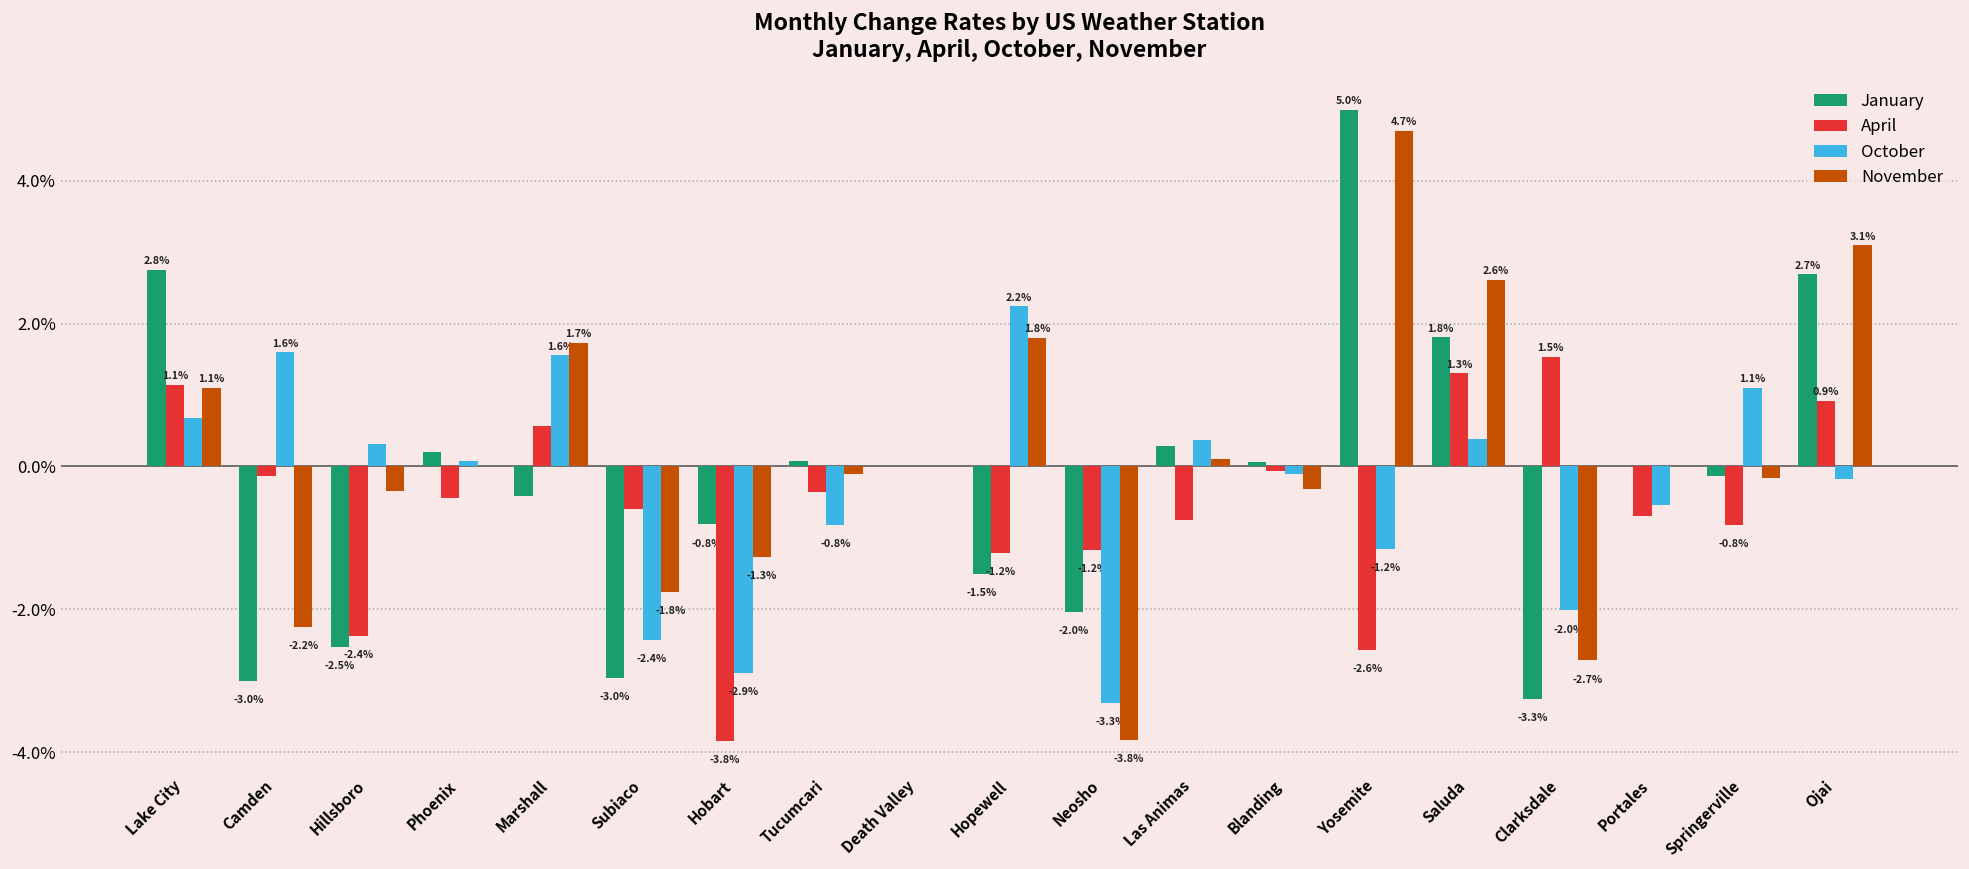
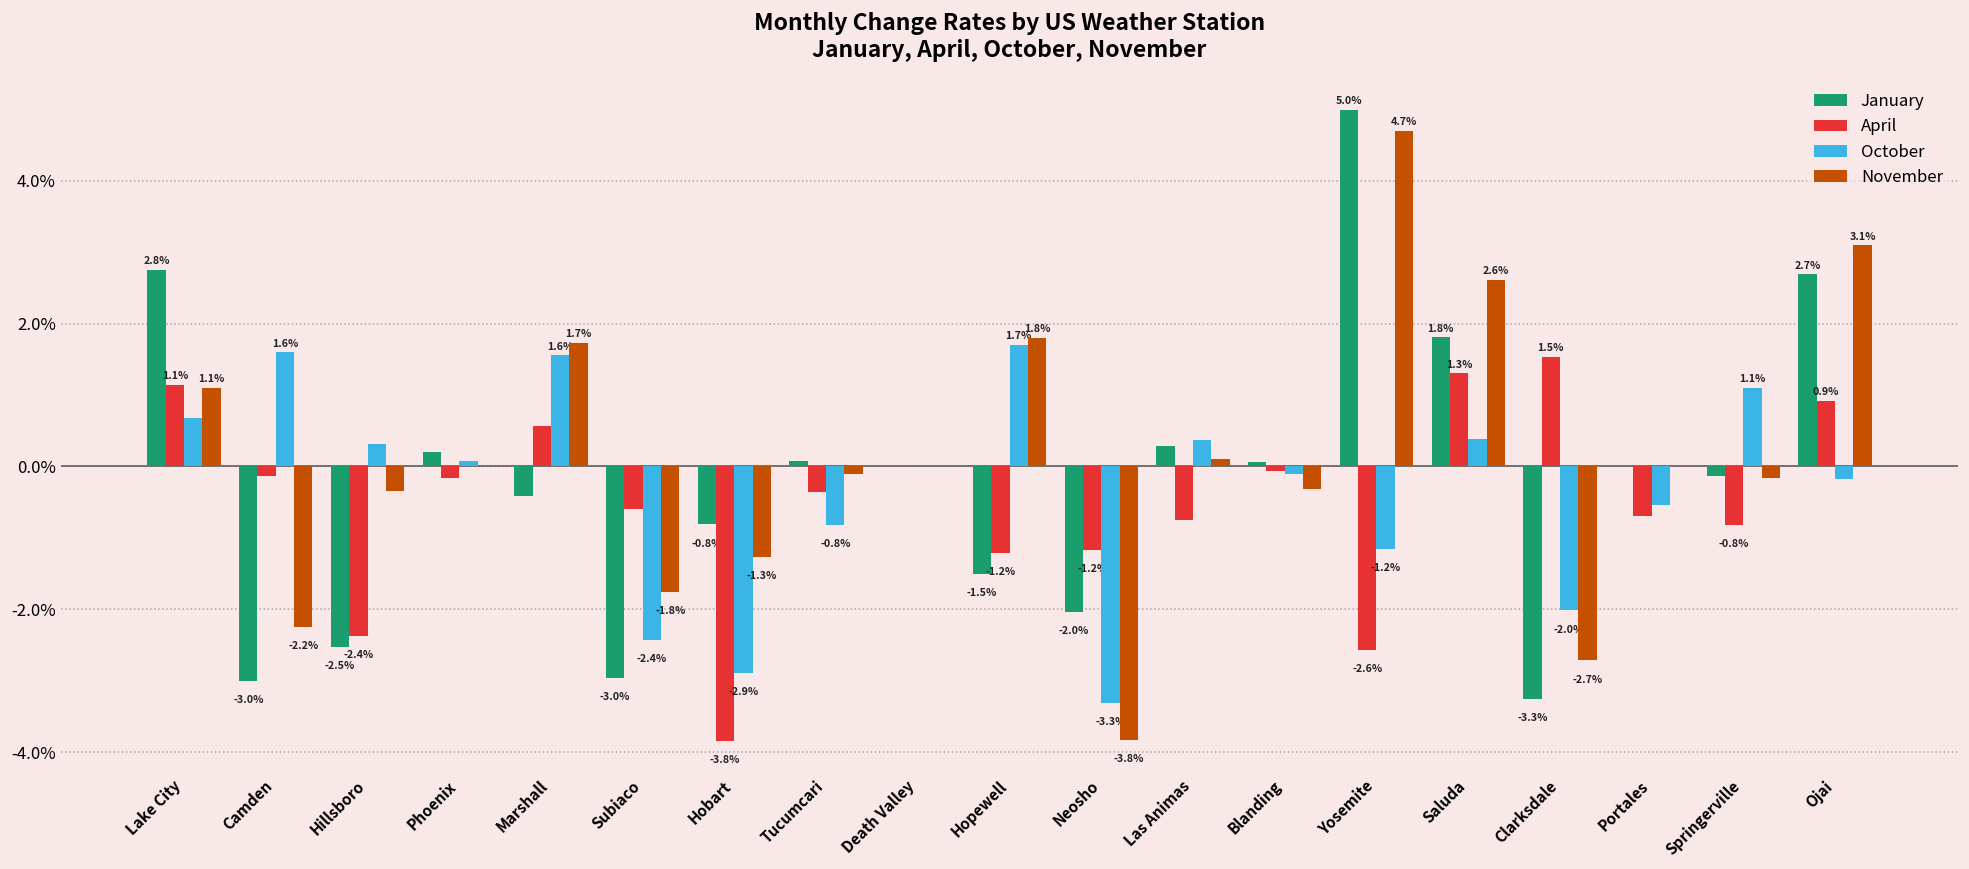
April, Phoenix: -0.4% -> -0.2%
October, Hopewell: 2.2% -> 1.7%
